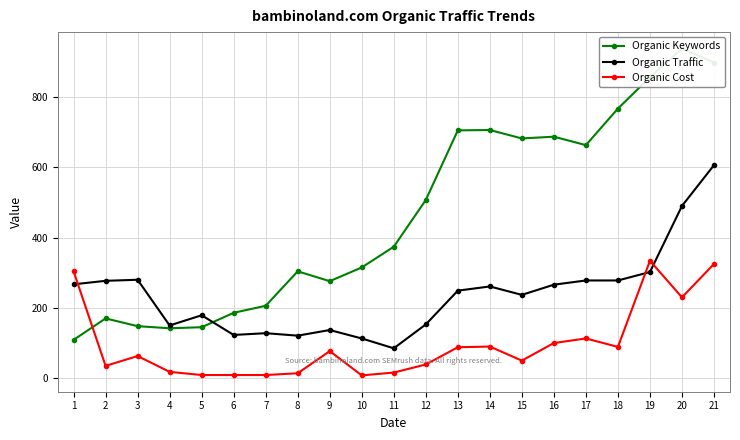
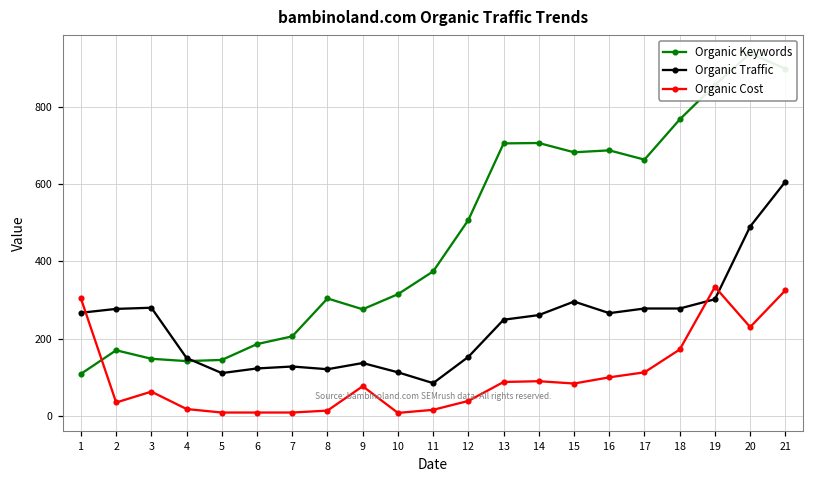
Organic Traffic, 5: 180 -> 110
Organic Traffic, 15: 240 -> 300
Organic Cost, 15: 50 -> 80
Organic Cost, 18: 90 -> 170
